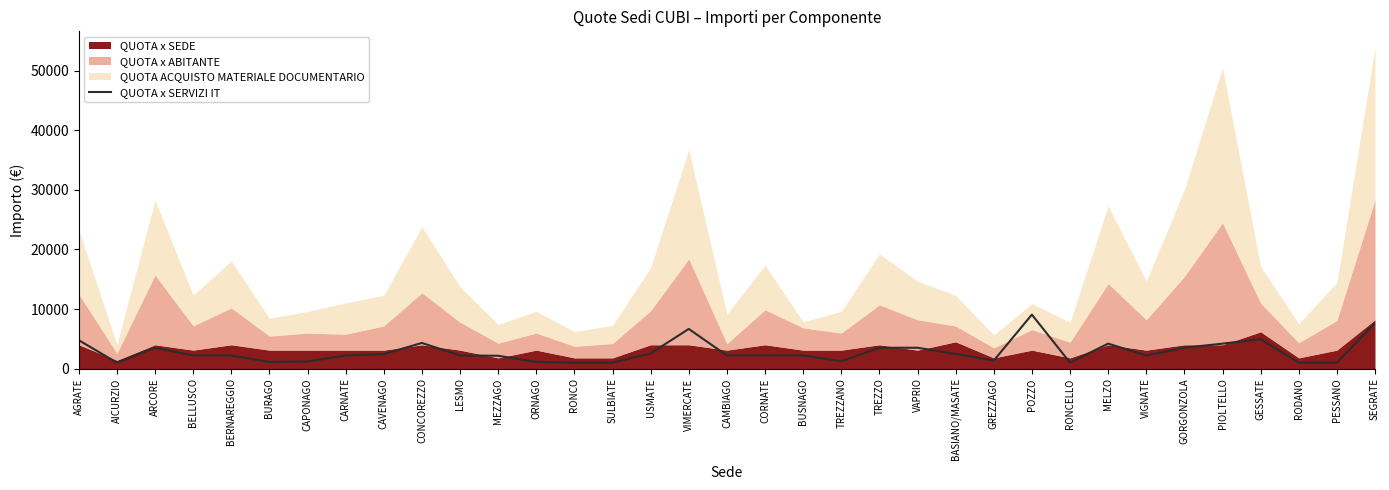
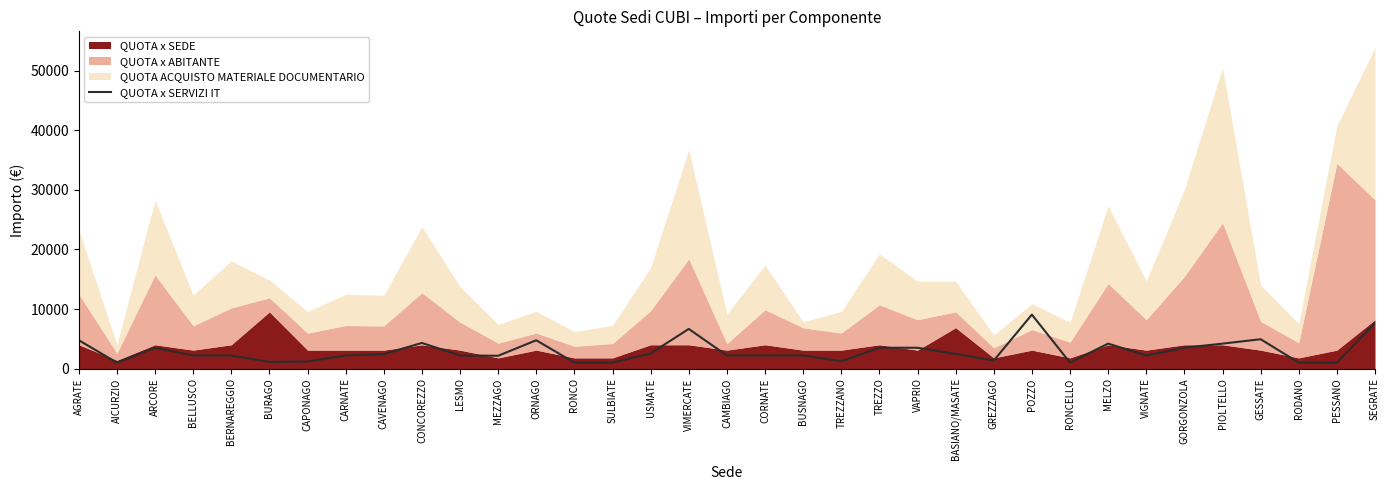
QUOTA x SEDE, BURAGO: 3000 -> 10000
QUOTA x ABITANTE, CARNATE: 3000 -> 4000
QUOTA x SERVIZI IT, ORNAGO: 1000 -> 5000
QUOTA x SEDE, BASIANO/MASATE: 5000 -> 7000
QUOTA x SEDE, GESSATE: 6000 -> 3000
QUOTA x ABITANTE, PESSANO: 5000 -> 31000
